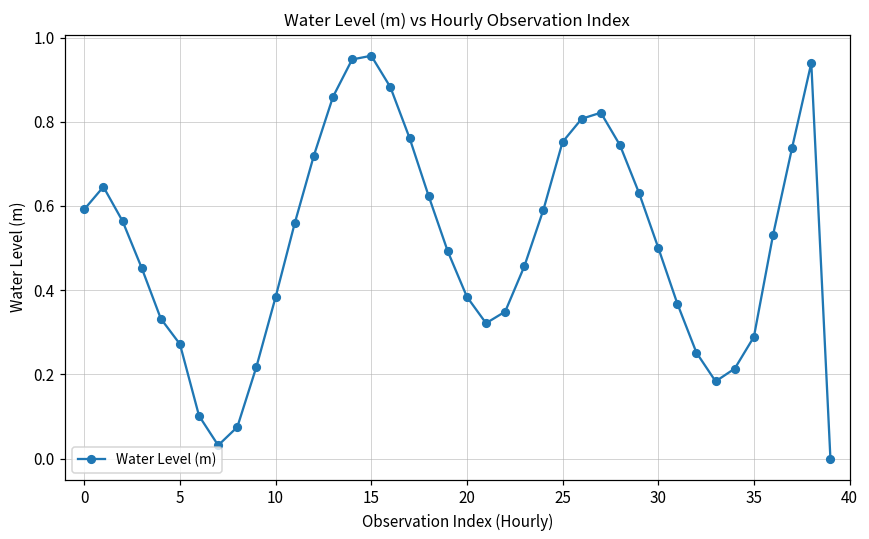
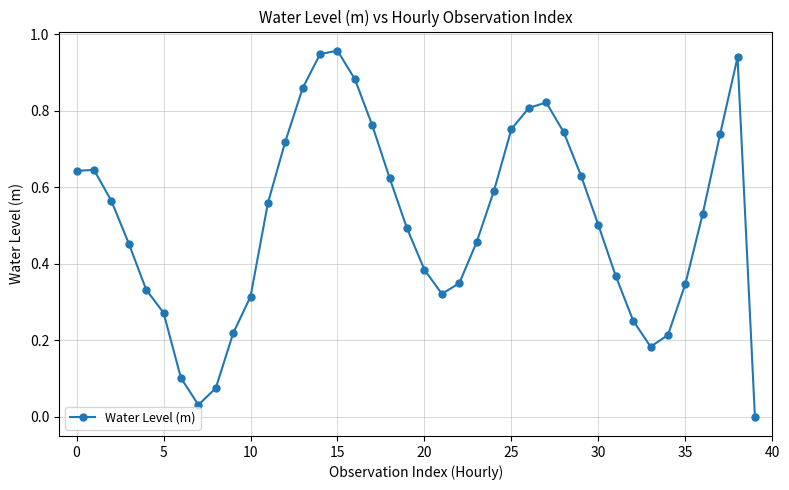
0: 0.59 -> 0.64
10: 0.38 -> 0.31
35: 0.29 -> 0.35
